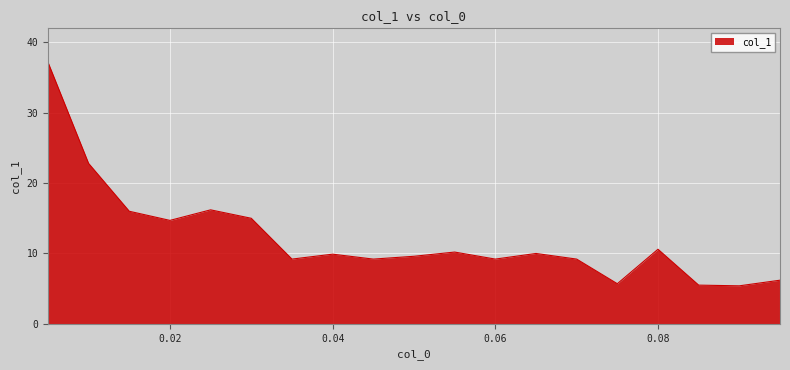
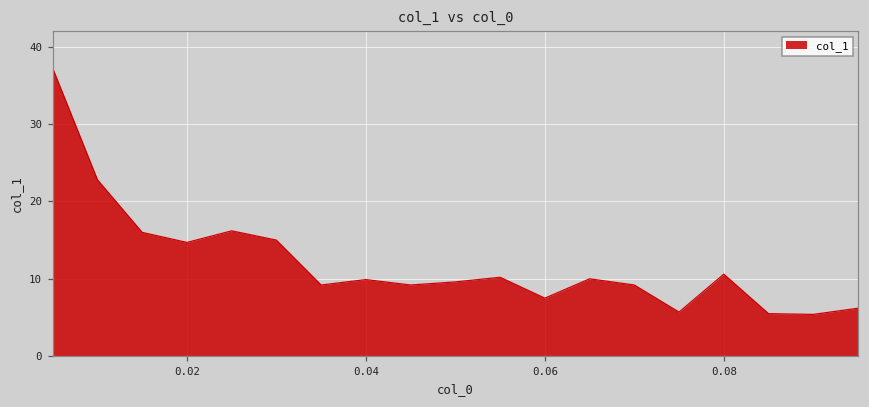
0.06: 9 -> 8
